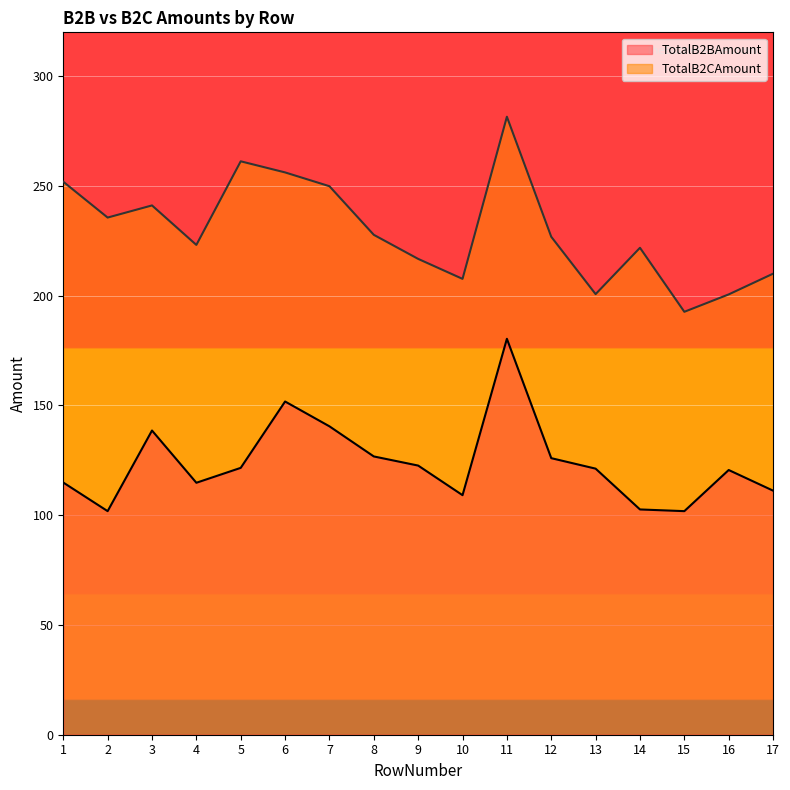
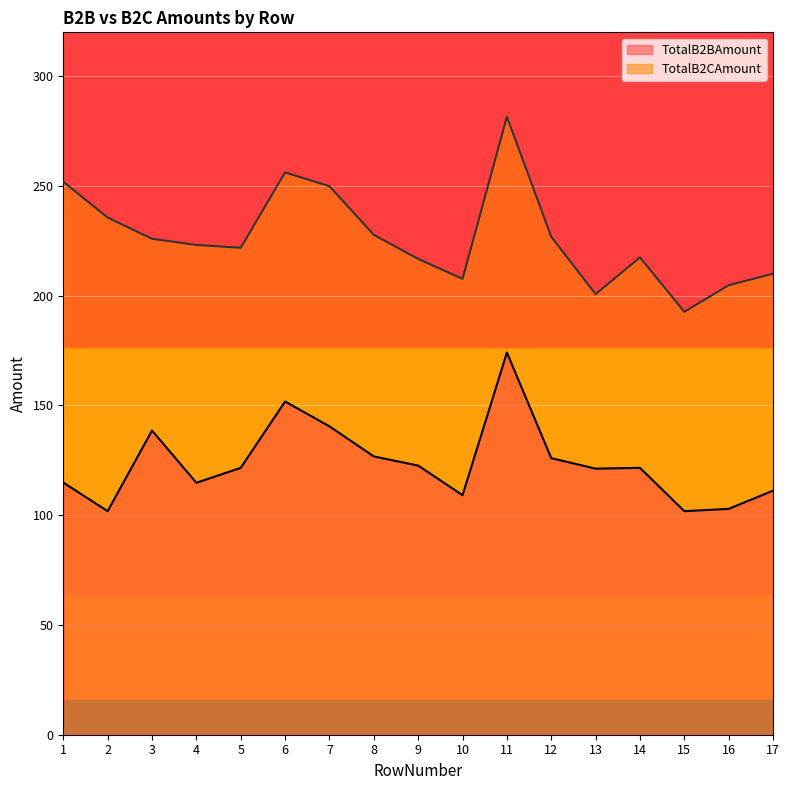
TotalB2CAmount, 3: 241 -> 226
TotalB2CAmount, 5: 261 -> 222
TotalB2BAmount, 11: 180 -> 174
TotalB2BAmount, 14: 103 -> 122
TotalB2CAmount, 14: 222 -> 217
TotalB2BAmount, 16: 121 -> 103
TotalB2CAmount, 16: 201 -> 205
